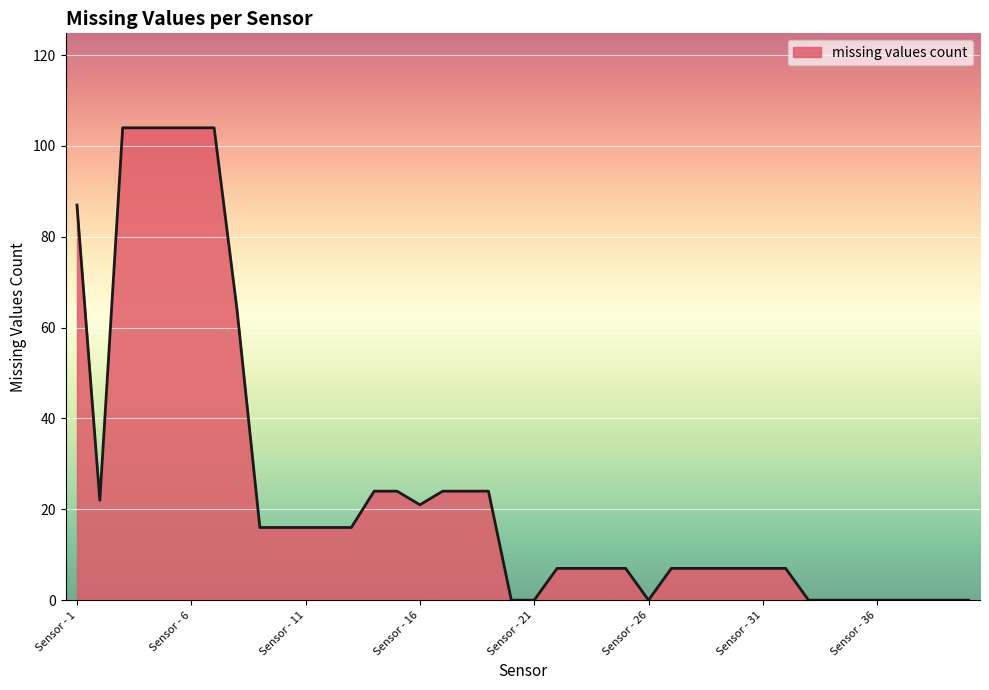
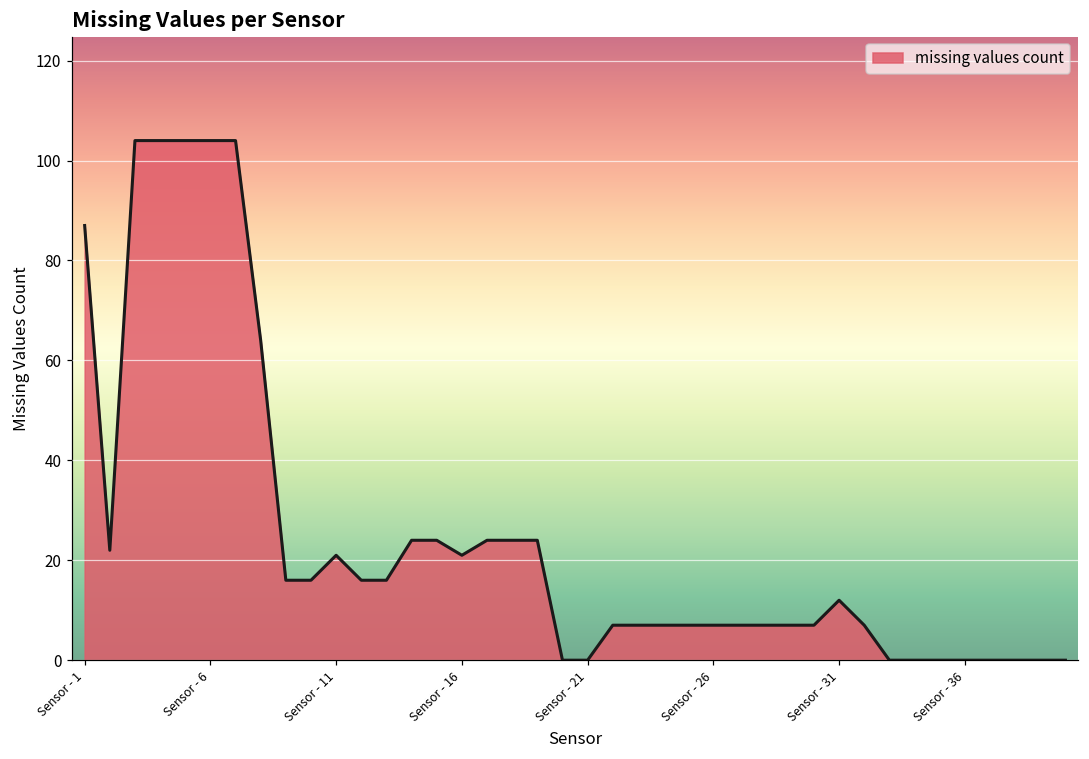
Sensor - 11: 16 -> 21
Sensor - 26: 0 -> 7
Sensor - 31: 7 -> 12
